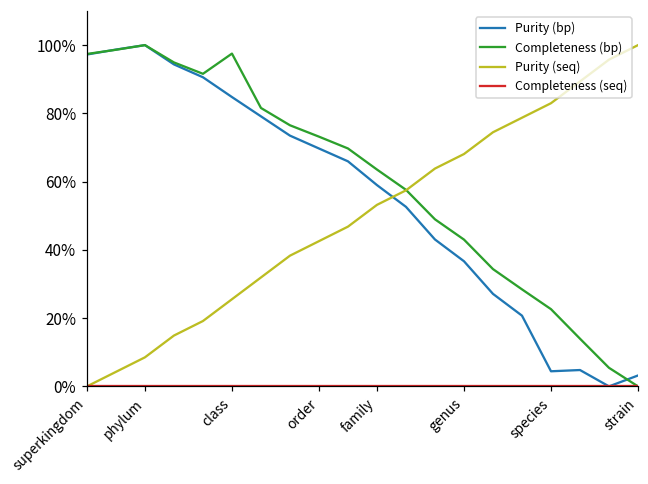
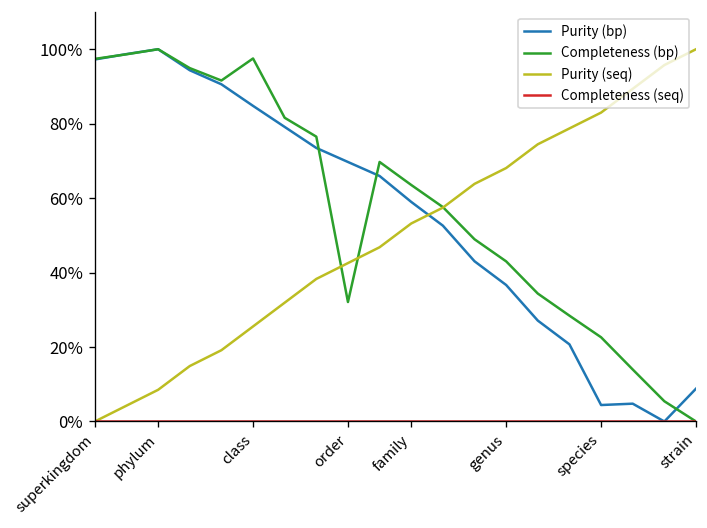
Completeness (bp), order: 73% -> 32%
Purity (bp), strain: 3% -> 9%
